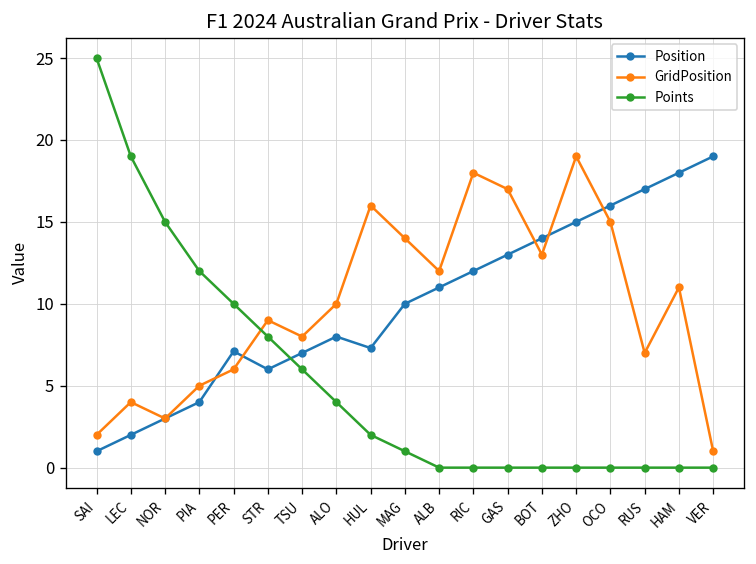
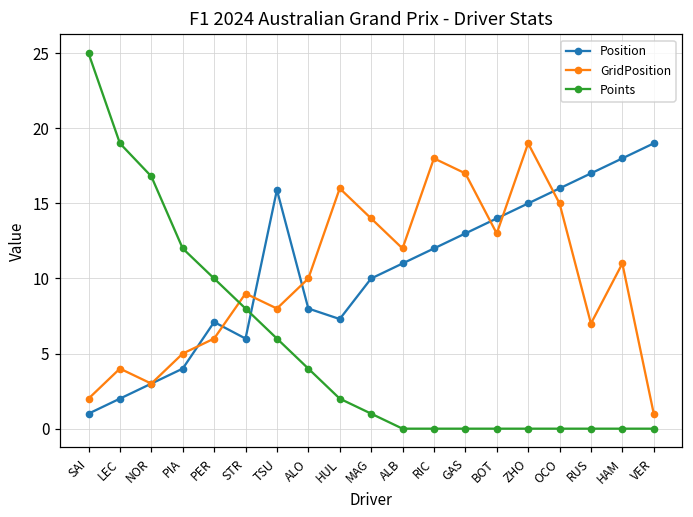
Points, NOR: 15.0 -> 16.8
Position, TSU: 7.0 -> 15.9
